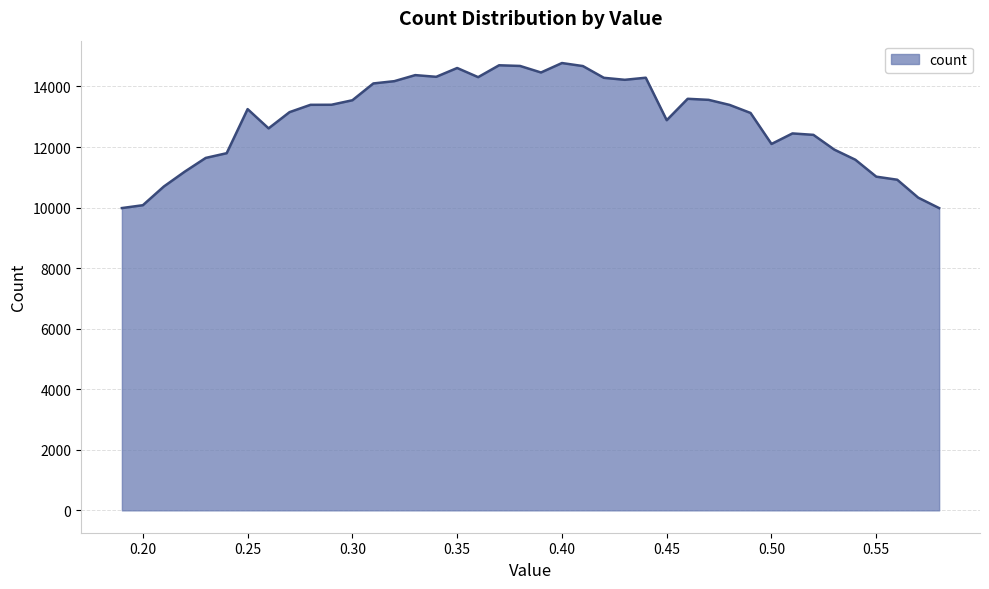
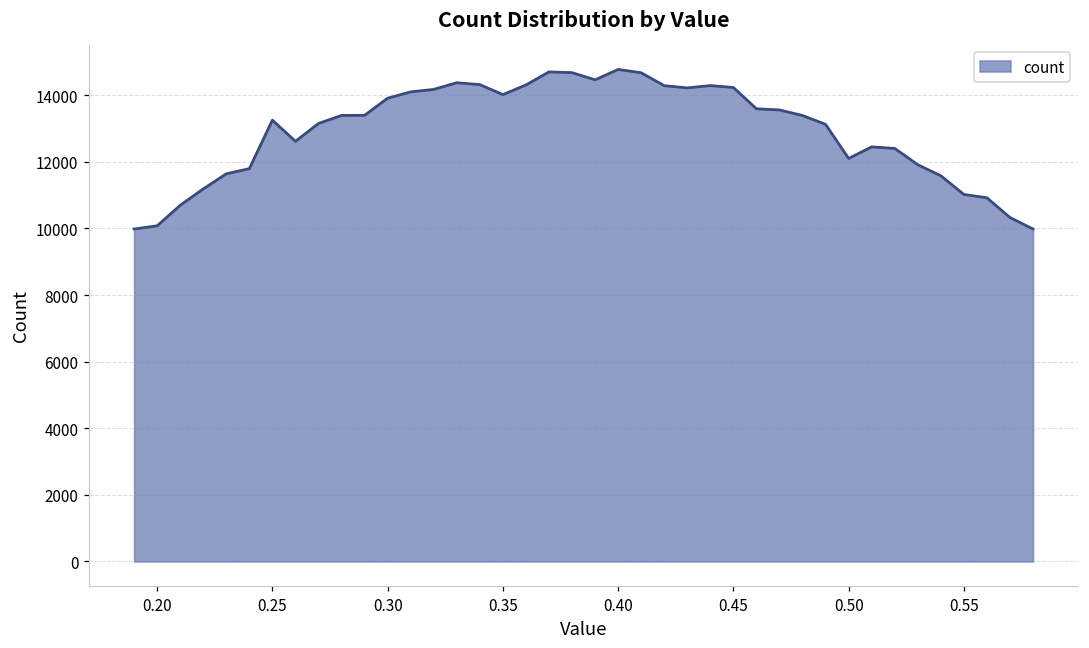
0.30: 13500 -> 13900
0.35: 14600 -> 14000
0.45: 12900 -> 14200
